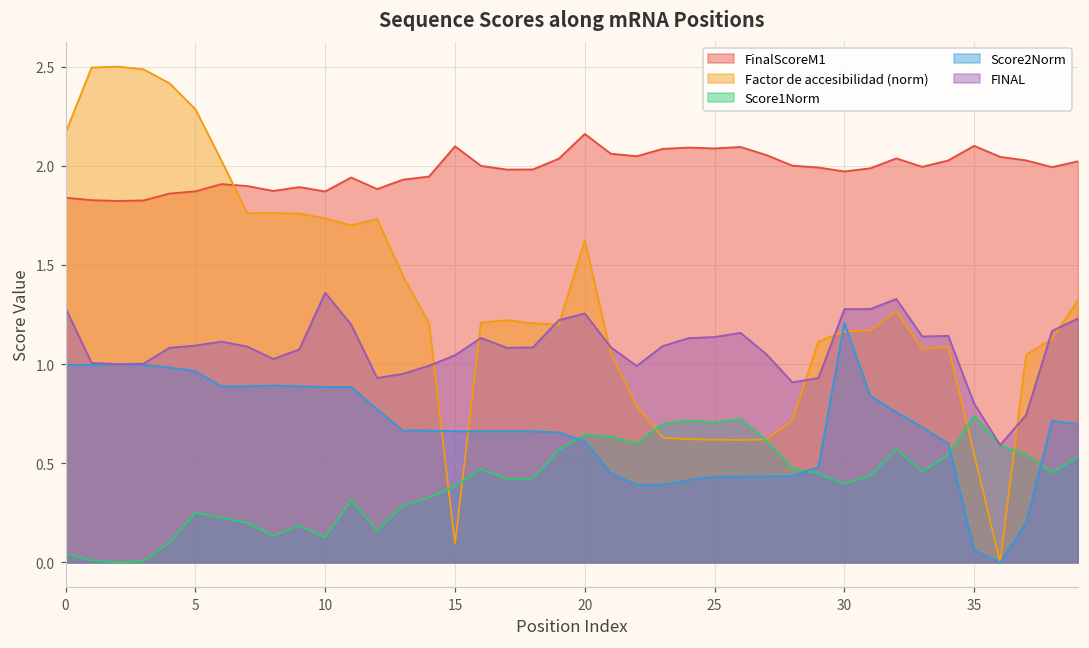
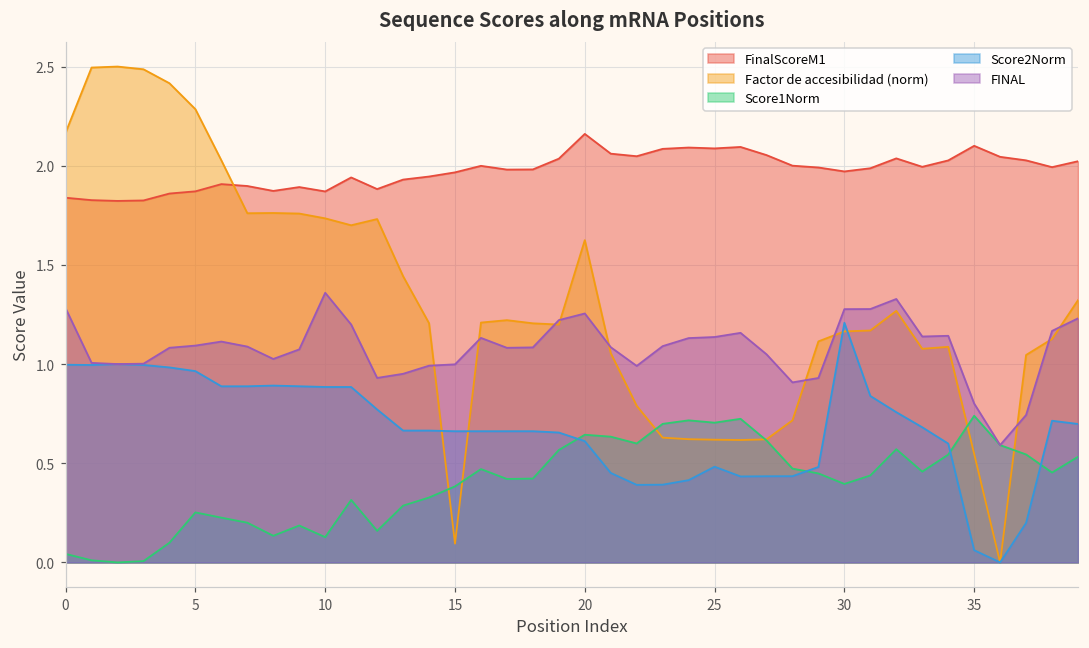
FinalScoreM1, 15: 2.10 -> 1.97
FINAL, 15: 1.04 -> 1.00
Score2Norm, 25: 0.43 -> 0.48
